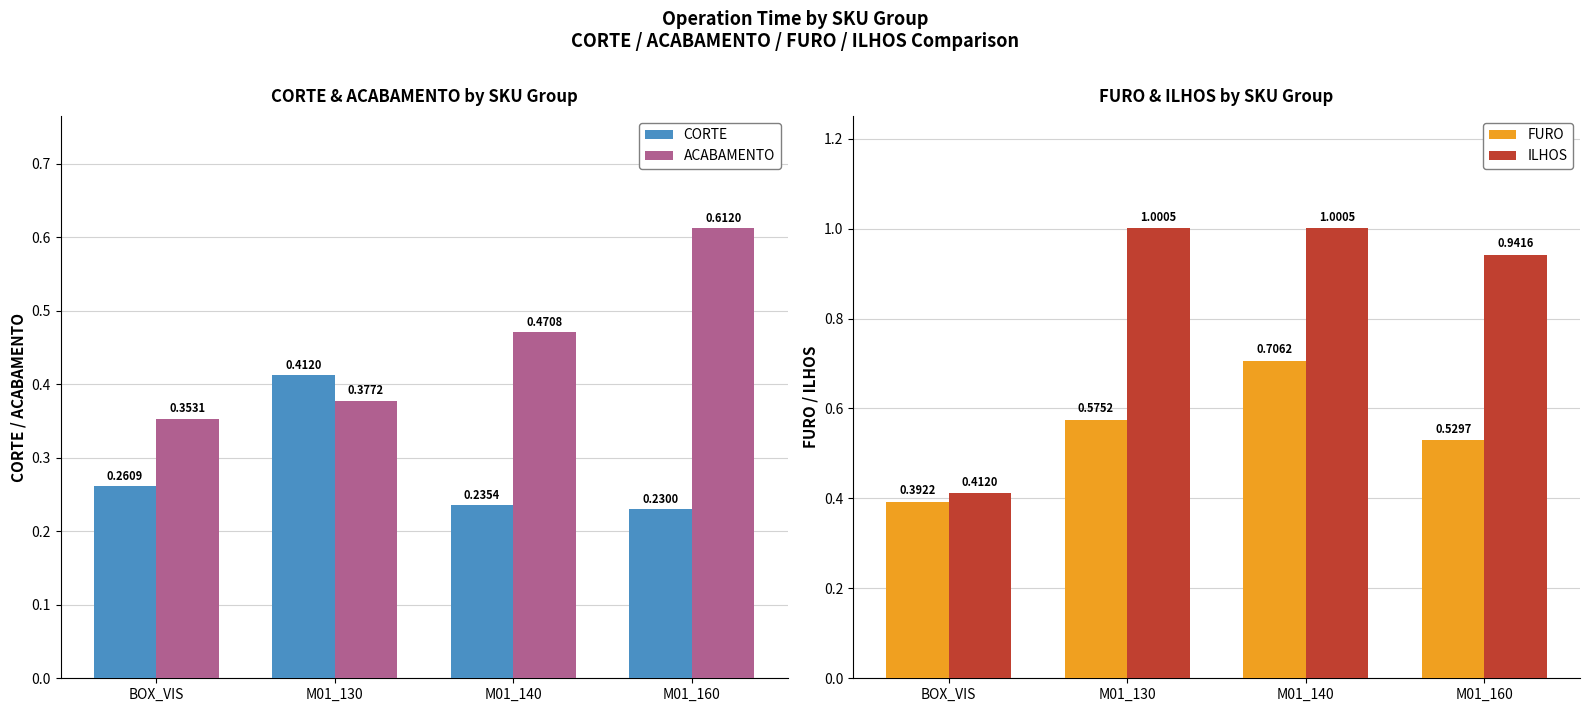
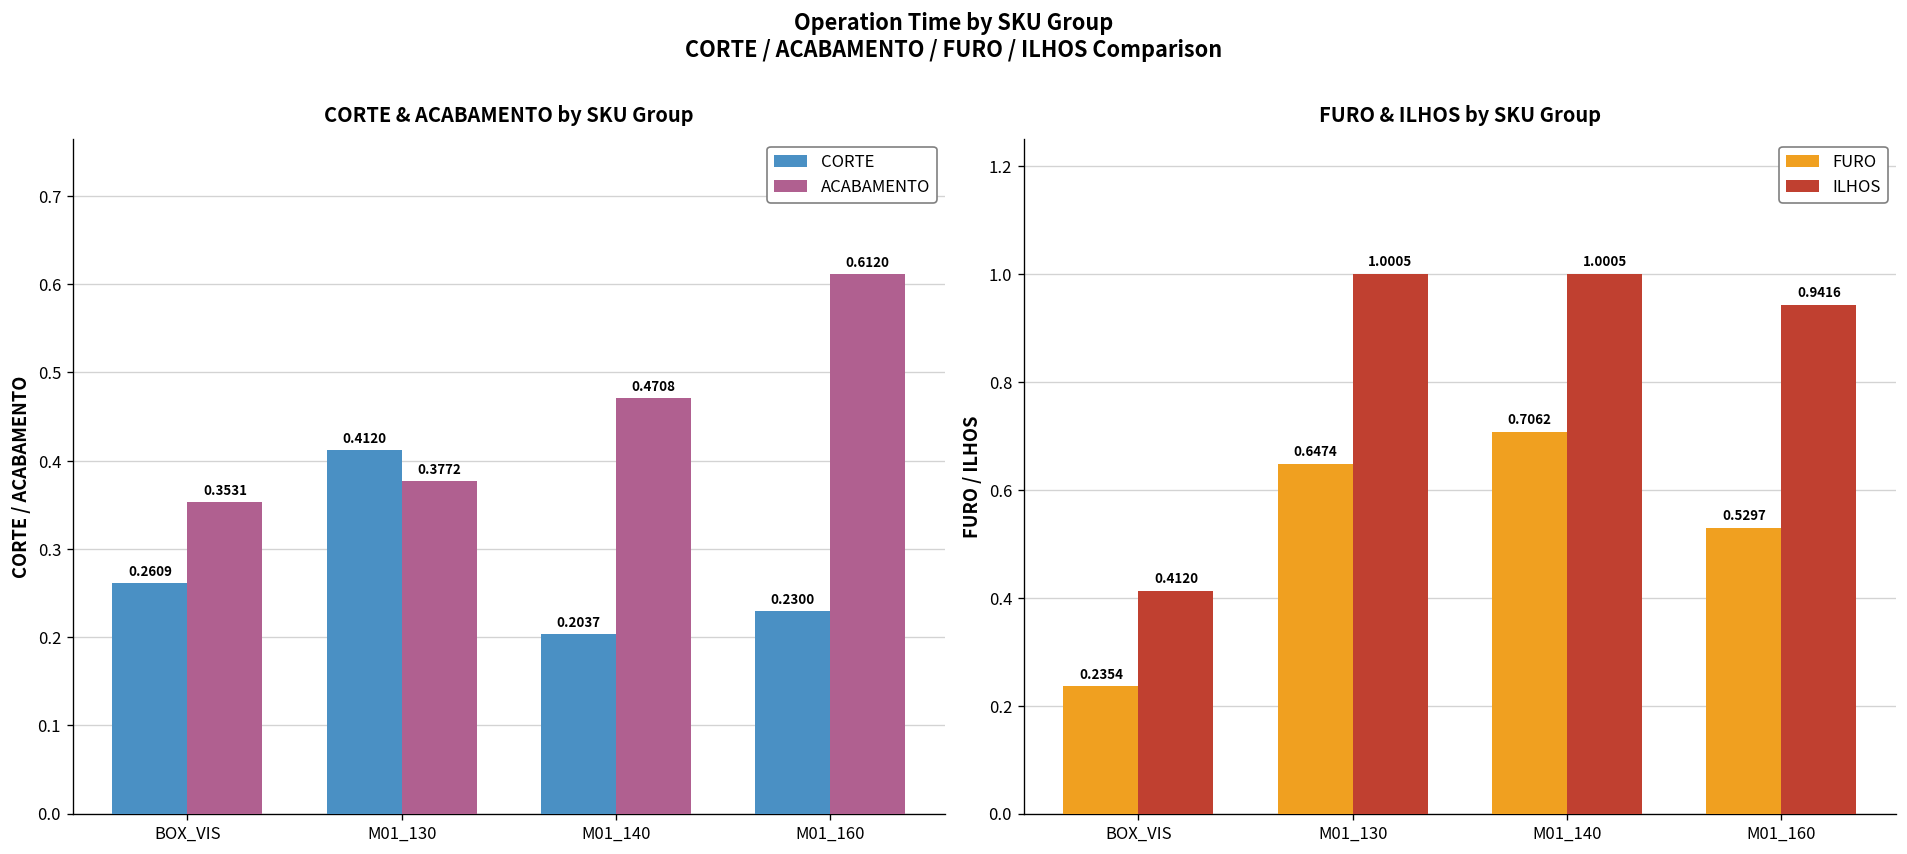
CORTE & ACABAMENTO by SKU Group, CORTE, M01_140: 0.2354 -> 0.2037
FURO & ILHOS by SKU Group, FURO, BOX_VIS: 0.3922 -> 0.2354
FURO & ILHOS by SKU Group, FURO, M01_130: 0.5752 -> 0.6474
